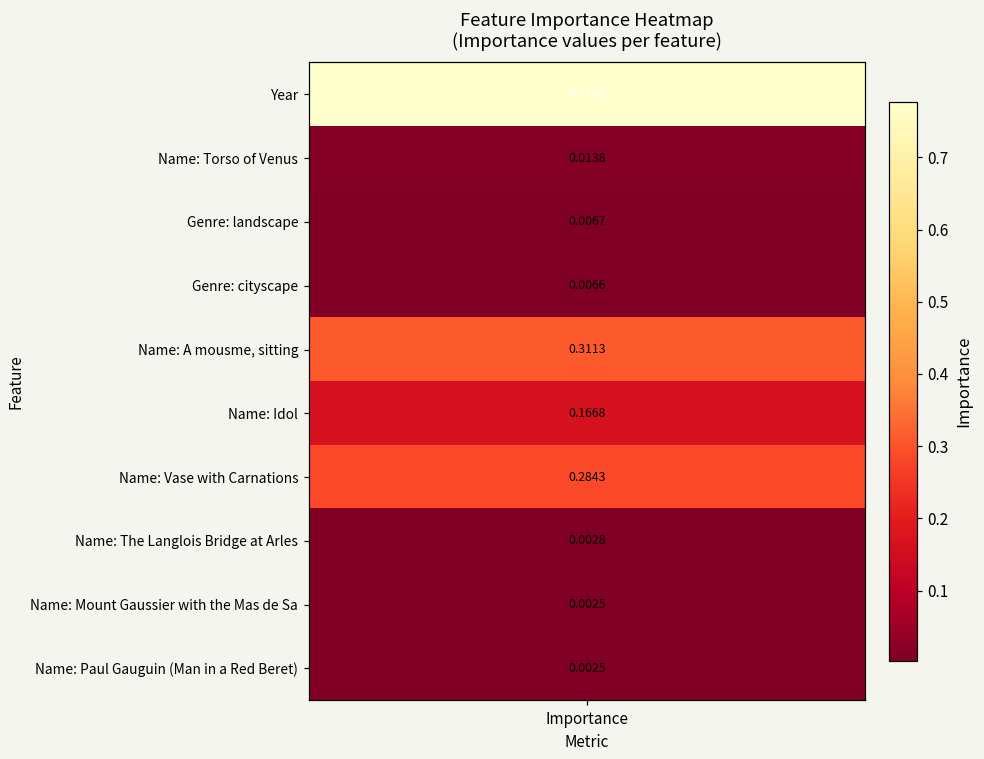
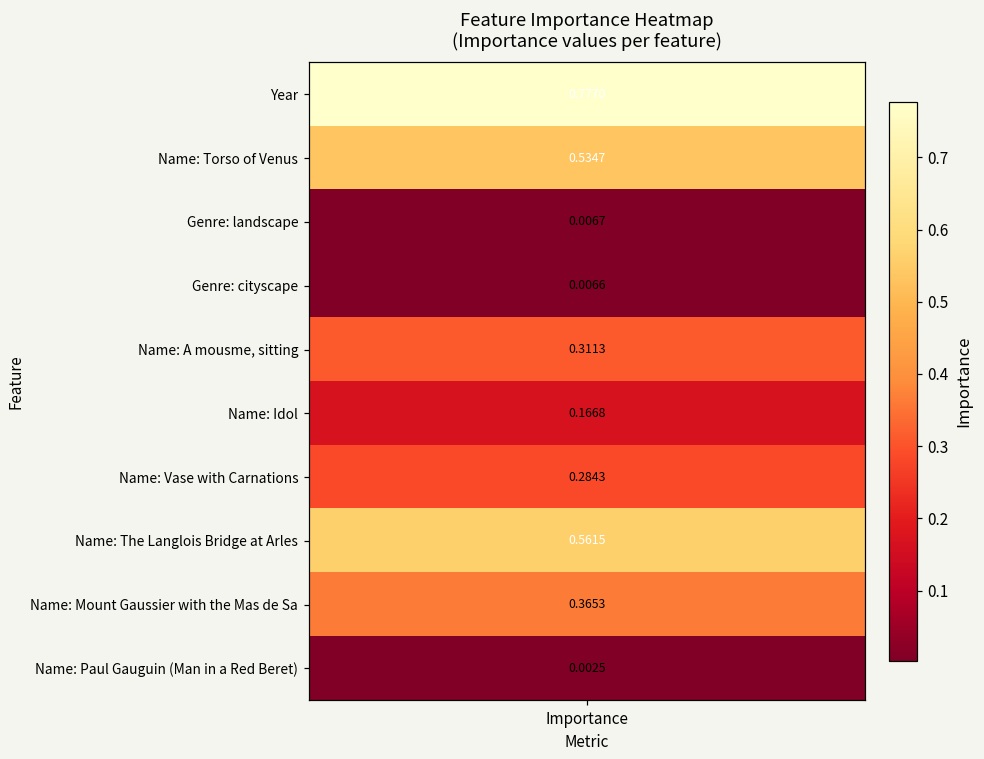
Name: Torso of Venus, Importance: 0.0138 -> 0.5347
Name: The Langlois Bridge at Arles, Importance: 0.0028 -> 0.5615
Name: Mount Gaussier with the Mas de Sa, Importance: 0.0025 -> 0.3653
